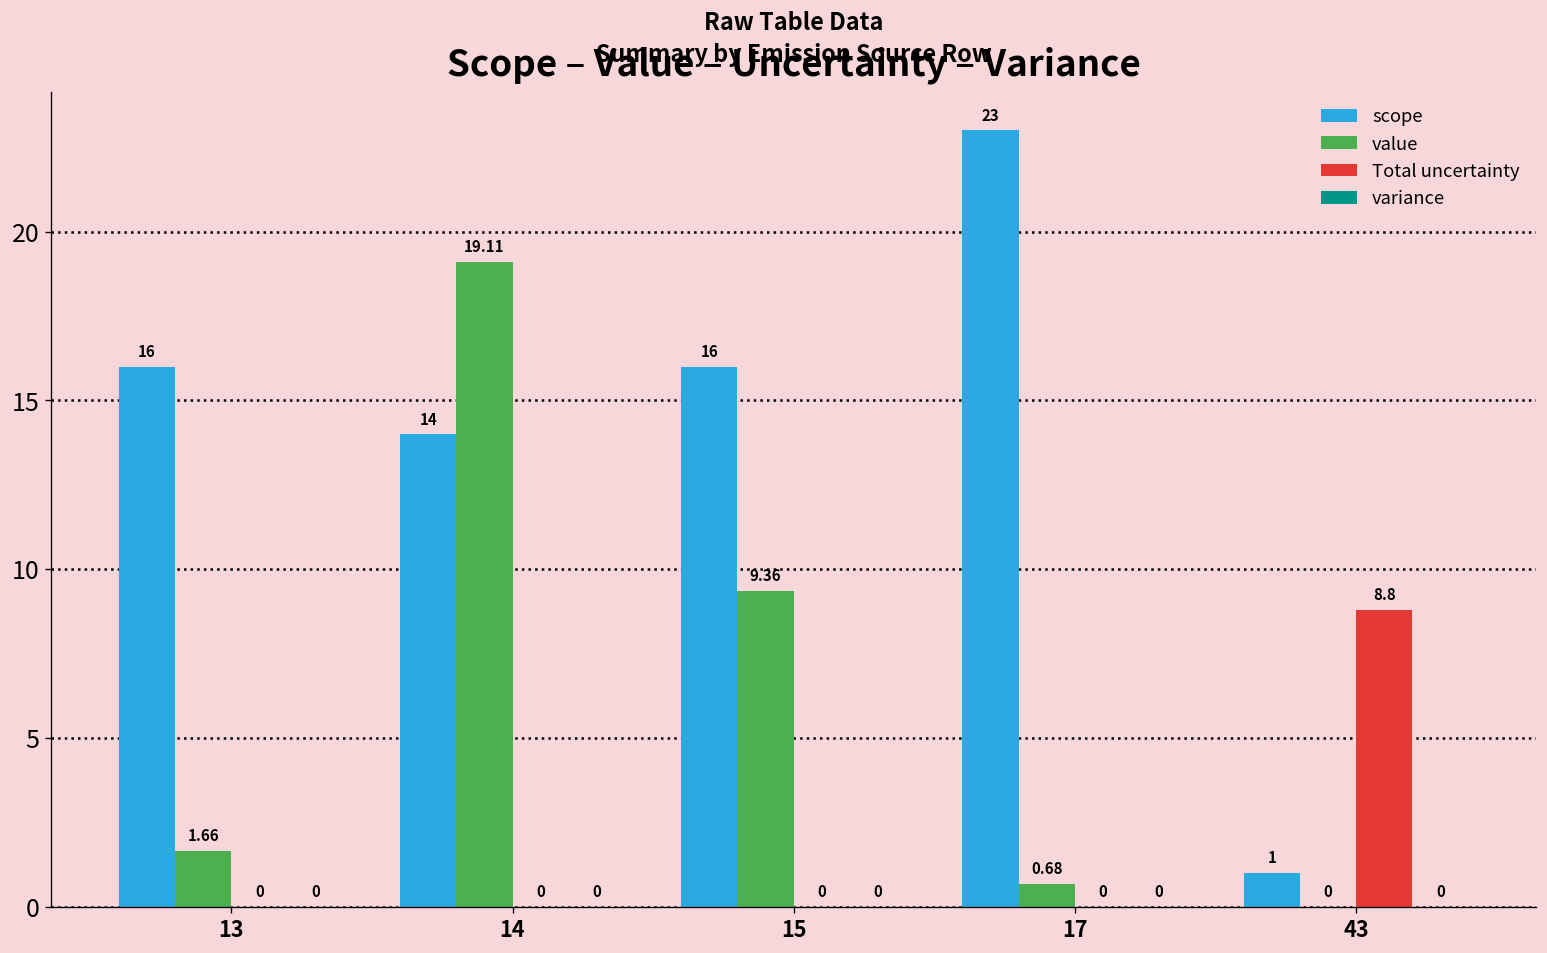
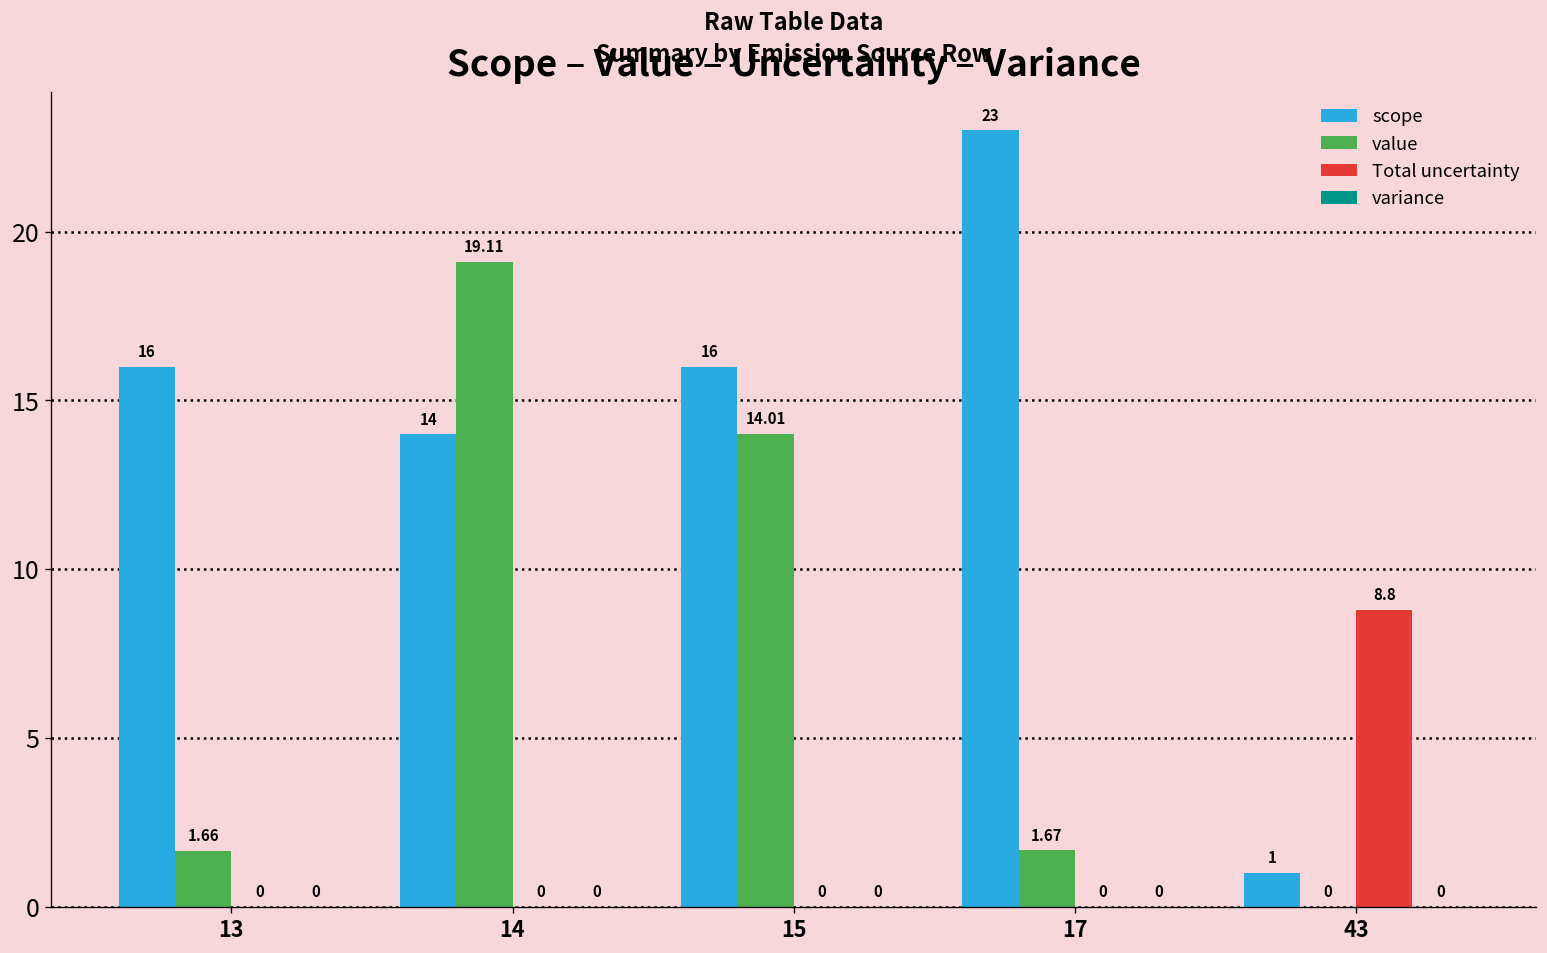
value, 15: 9.36 -> 14.01
value, 17: 0.68 -> 1.67
